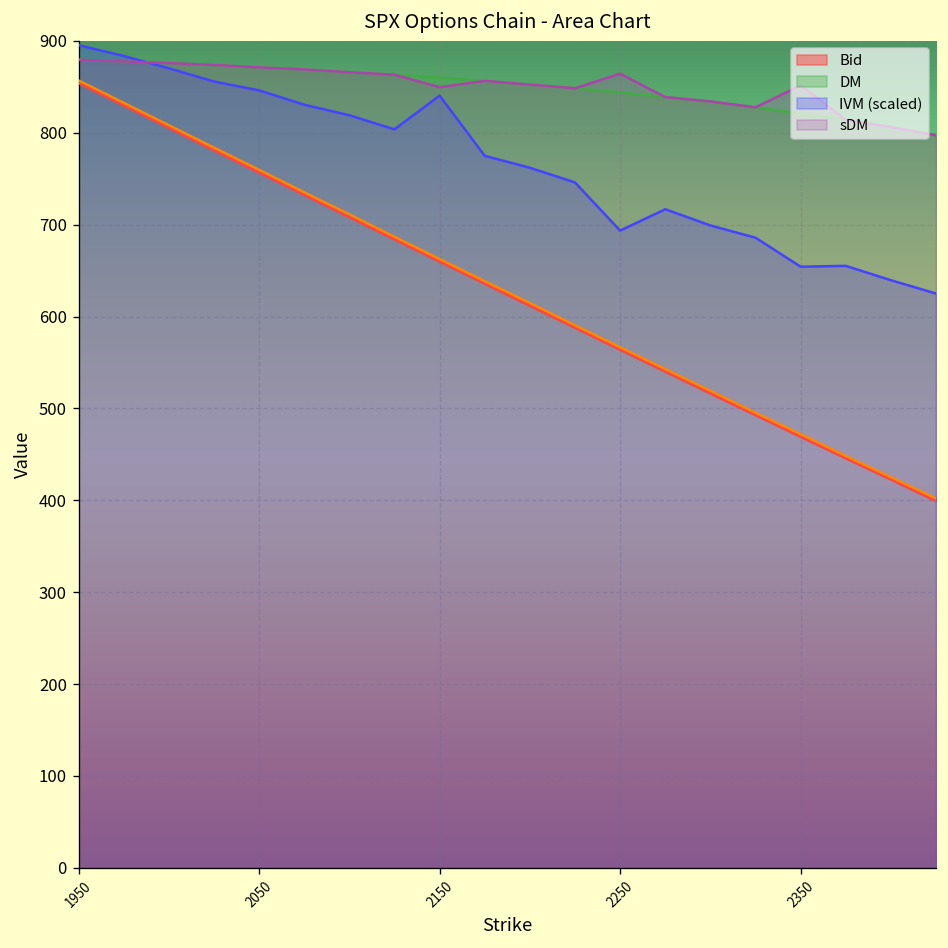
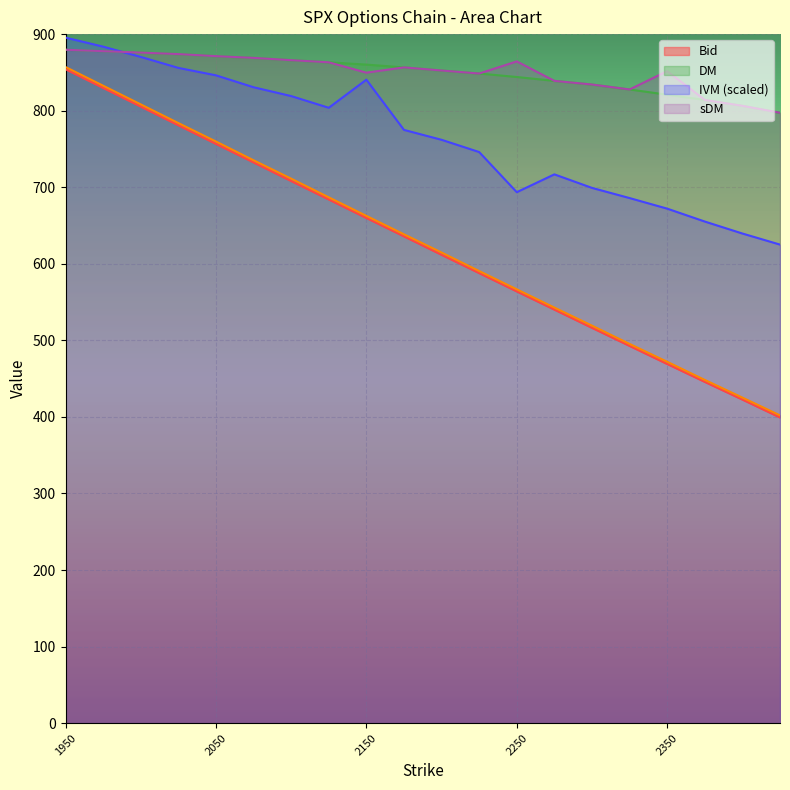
IVM (scaled), 2350: 650 -> 670
